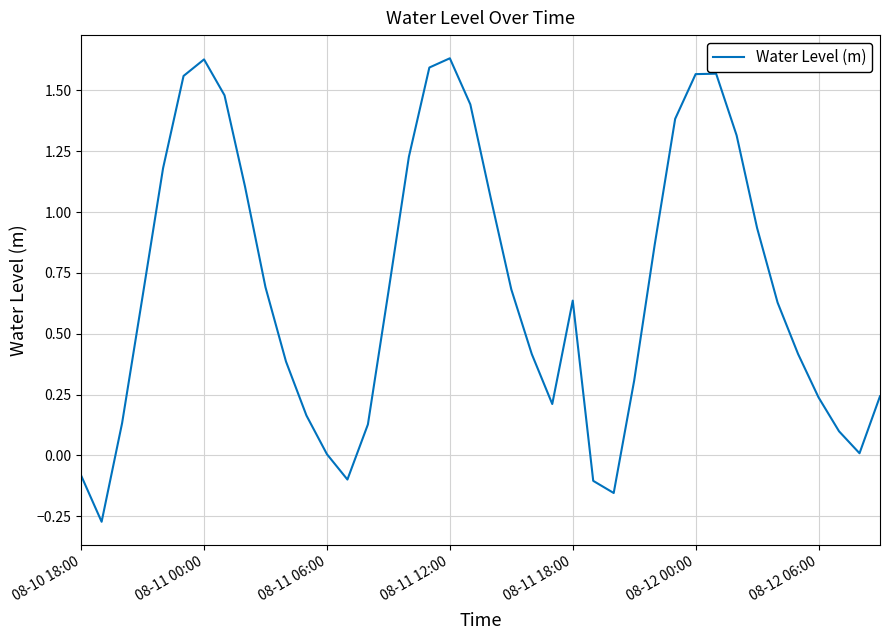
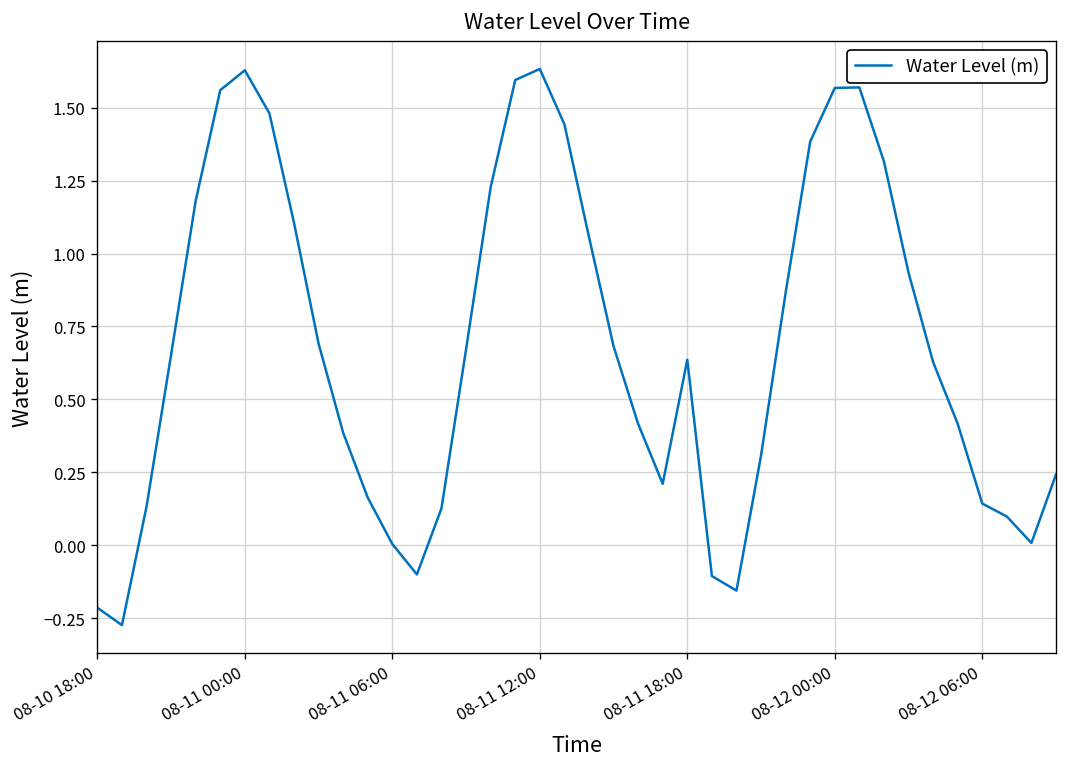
08-10 18:00: -0.08 -> -0.21
08-12 06:00: 0.24 -> 0.14
